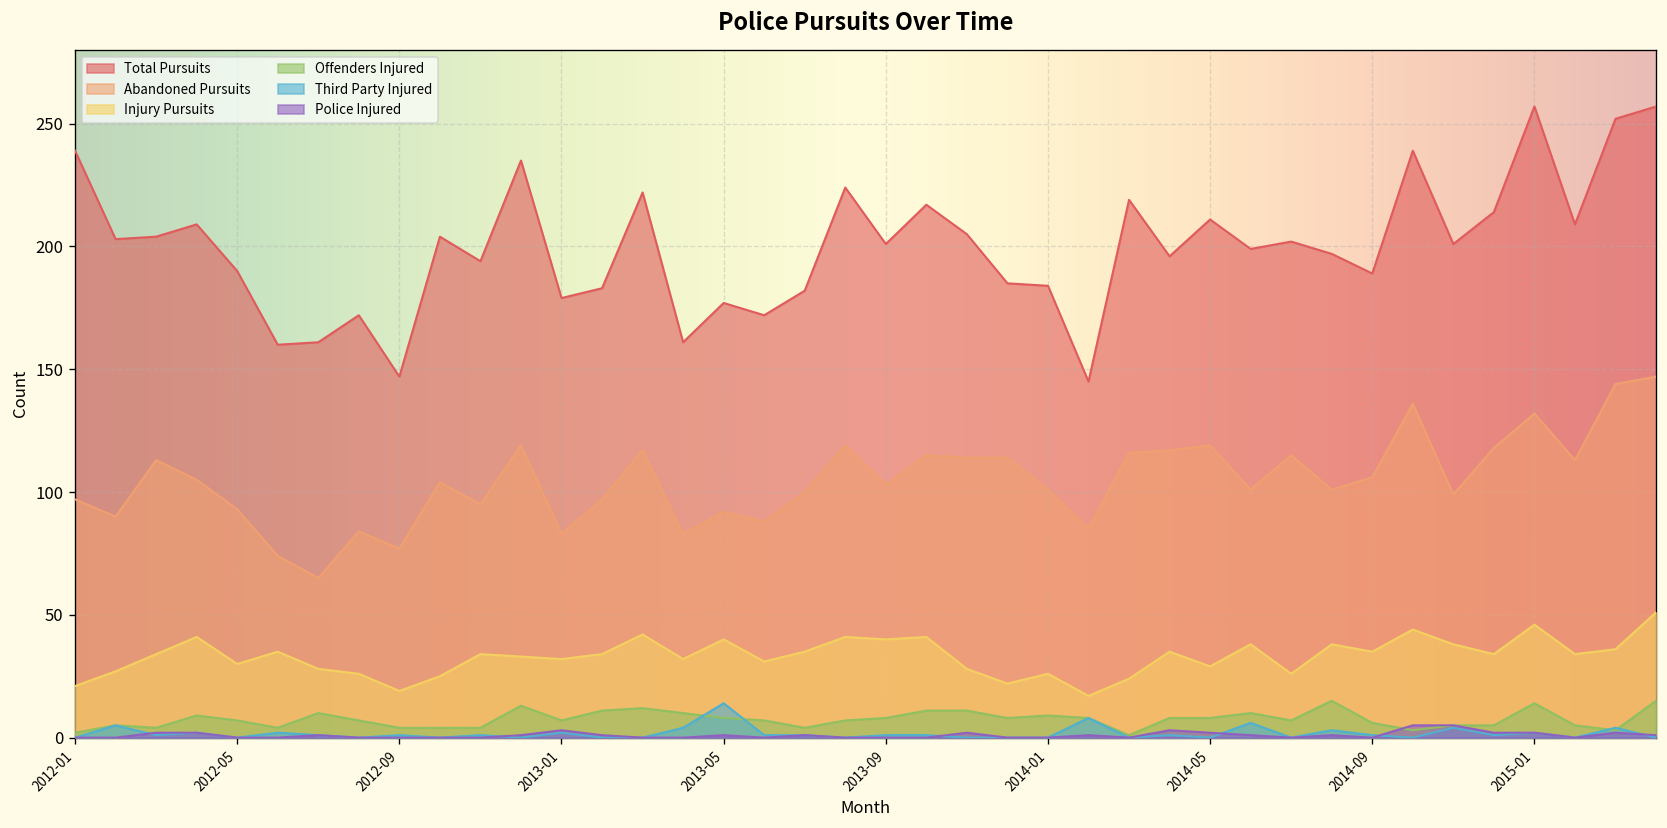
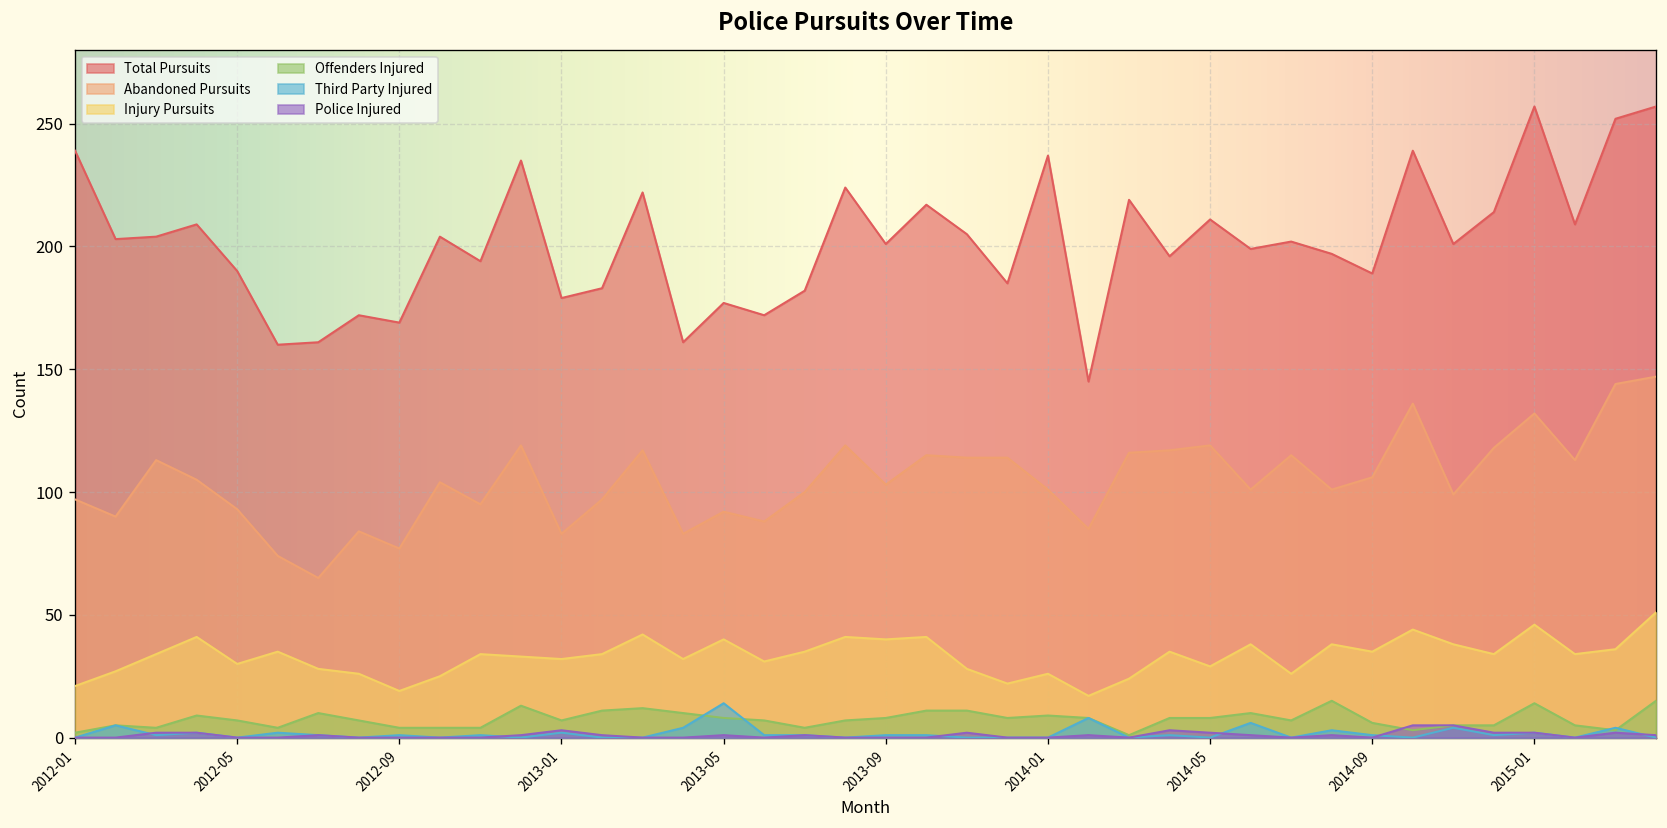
Total Pursuits, 2012-09: 147 -> 169
Total Pursuits, 2014-01: 184 -> 237
